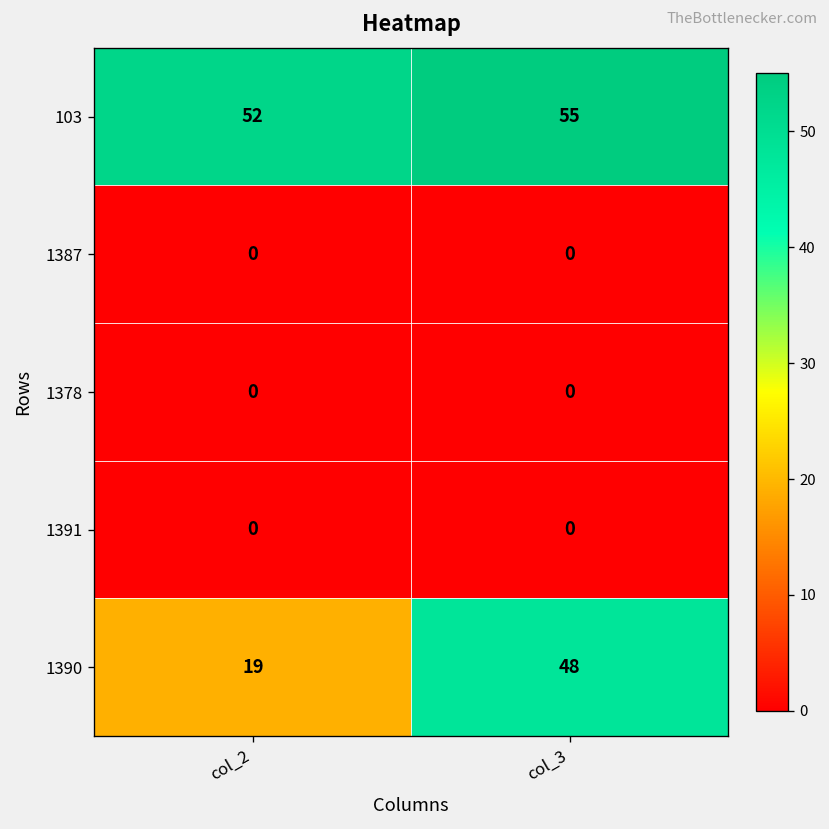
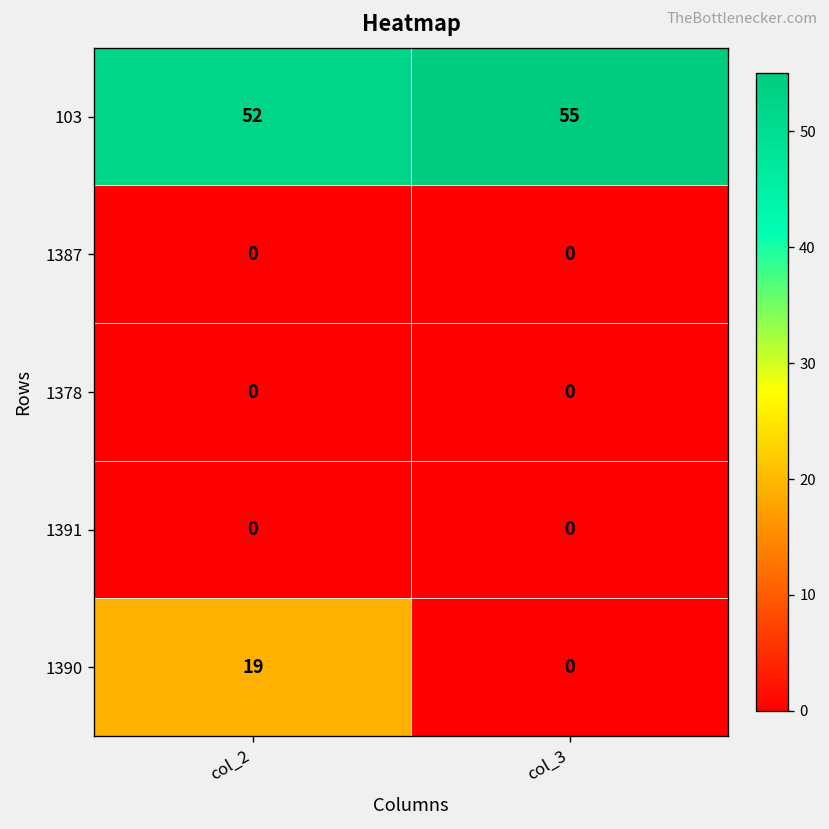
1390, col_3: 48 -> 0
